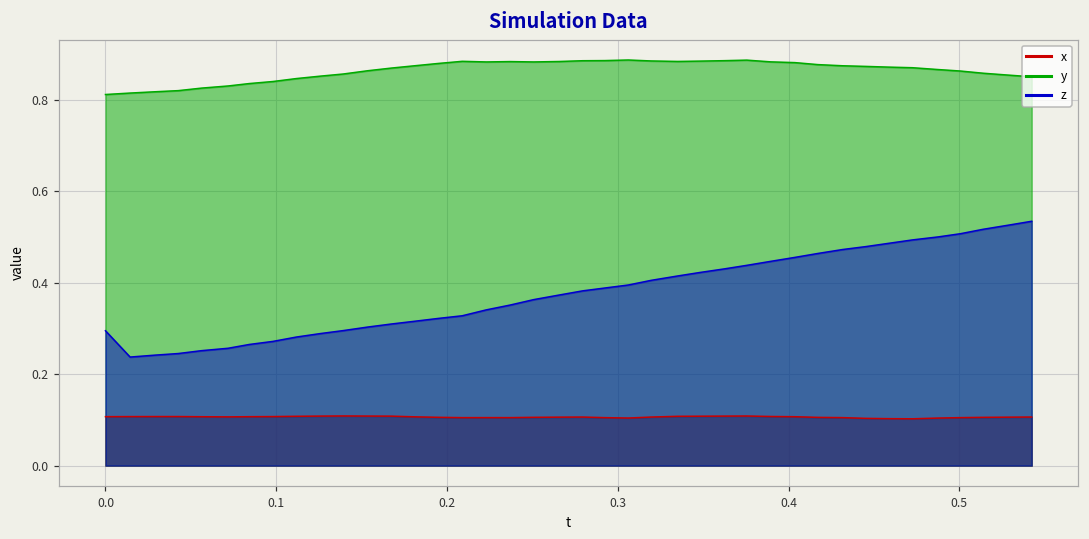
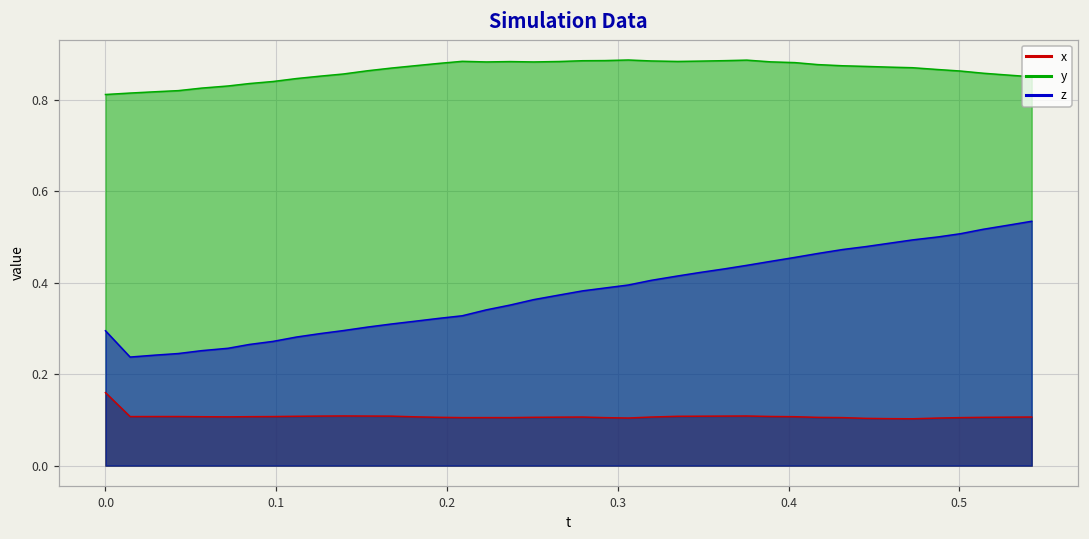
x, 0.0: 0.11 -> 0.16
